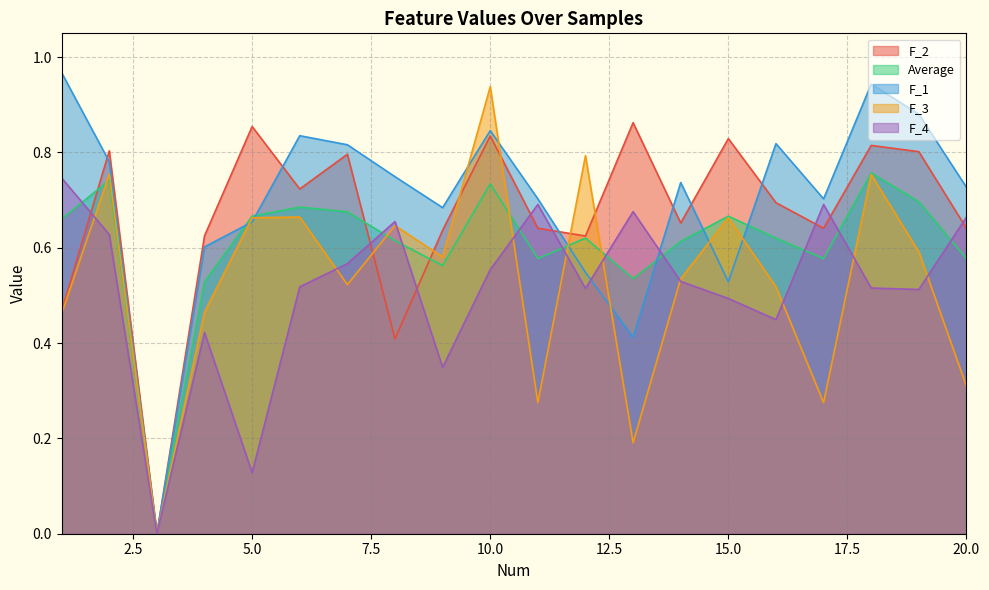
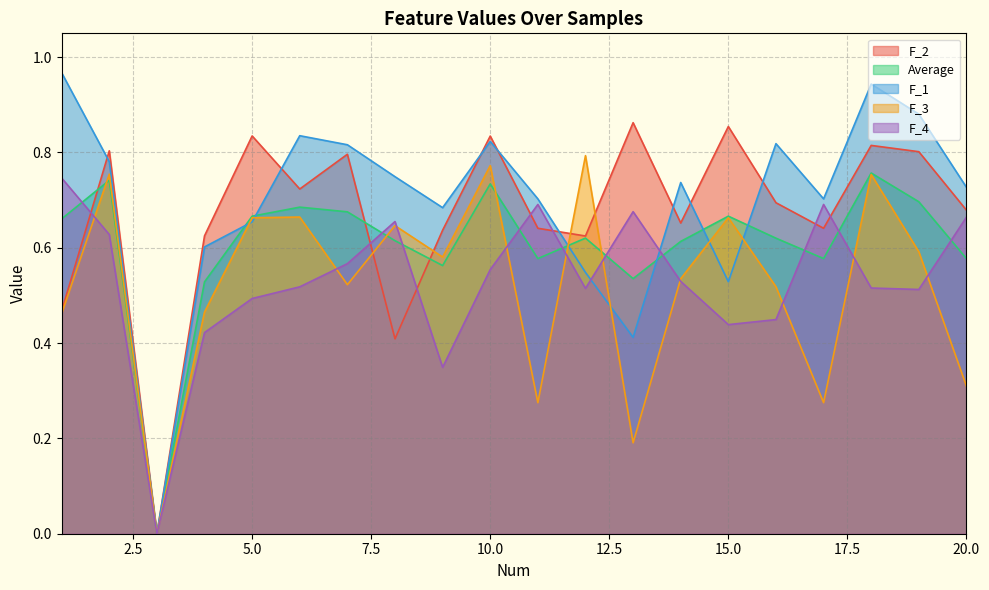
F_2, 5.0: 0.85 -> 0.83
F_4, 5.0: 0.13 -> 0.49
F_1, 10.0: 0.85 -> 0.82
F_3, 10.0: 0.94 -> 0.77
F_2, 15.0: 0.83 -> 0.85
F_4, 15.0: 0.49 -> 0.44
F_2, 20.0: 0.64 -> 0.68
